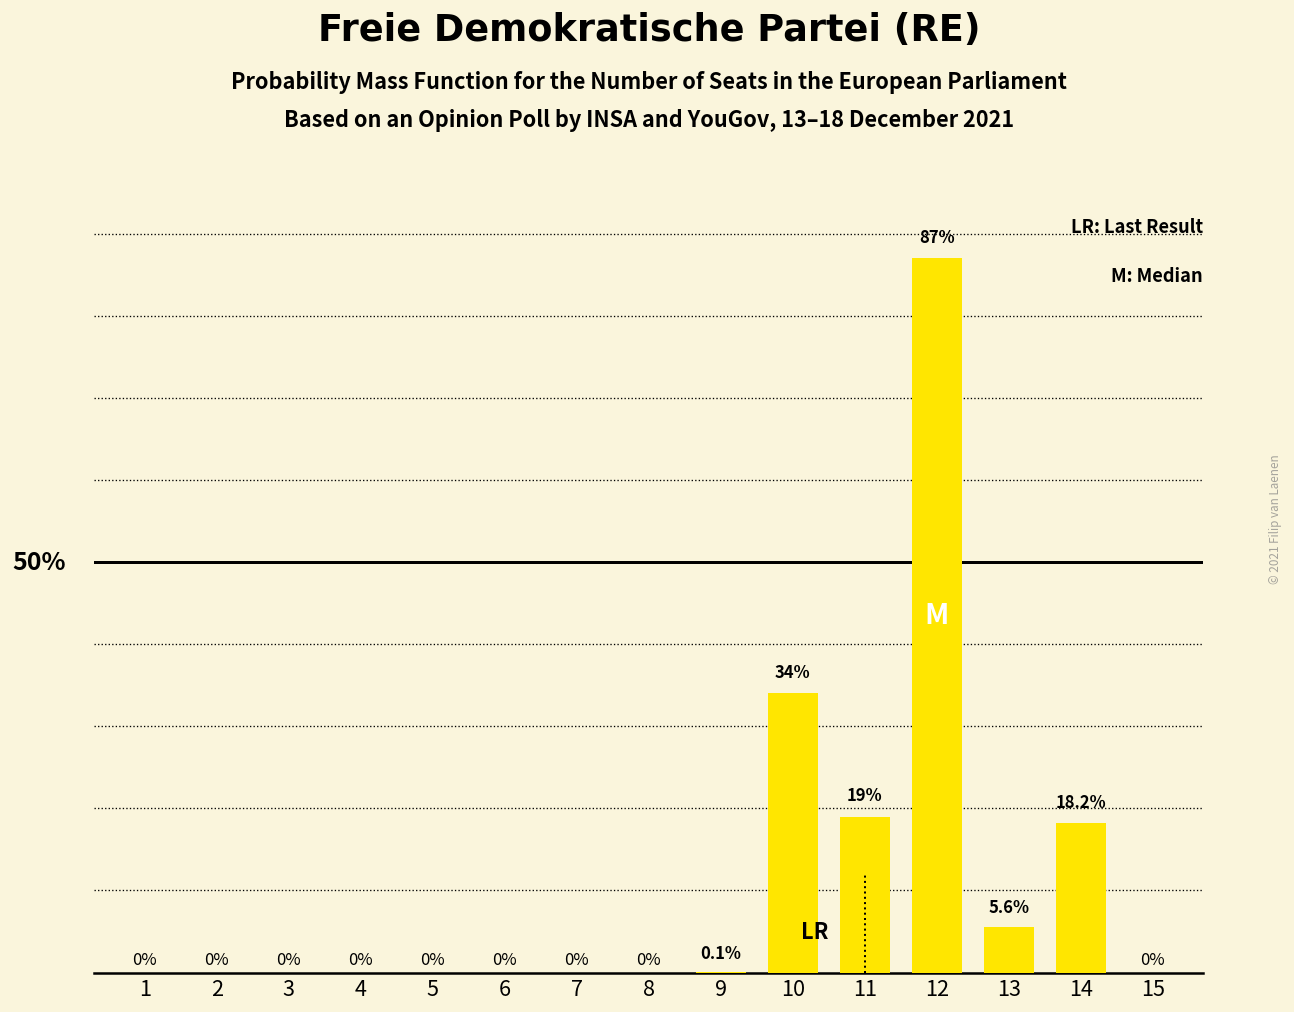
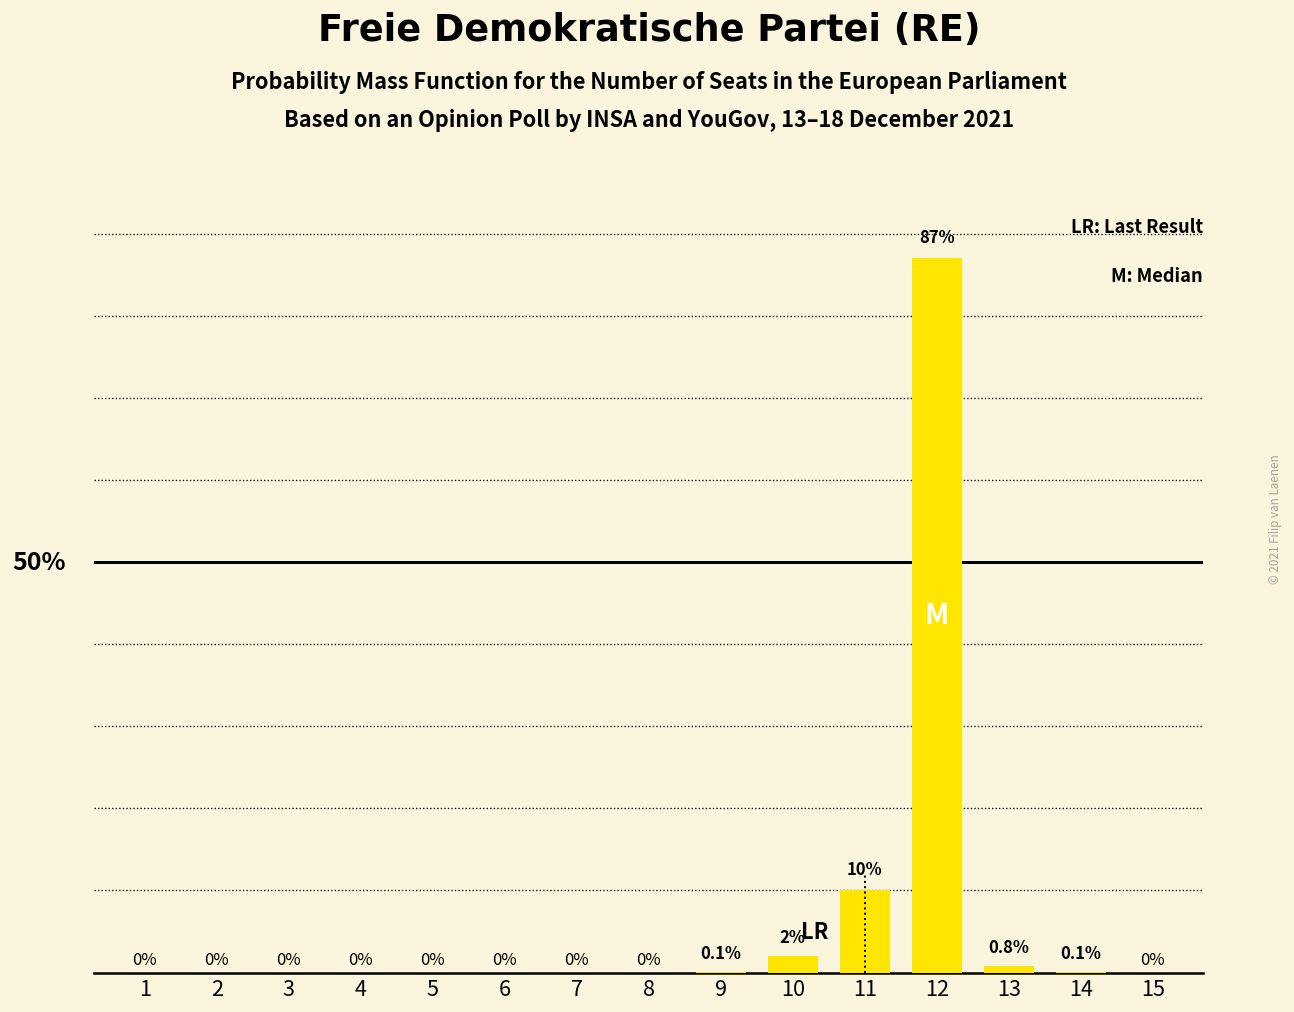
10: 34% -> 2%
11: 19% -> 10%
13: 5.6% -> 0.8%
14: 18.2% -> 0.1%
